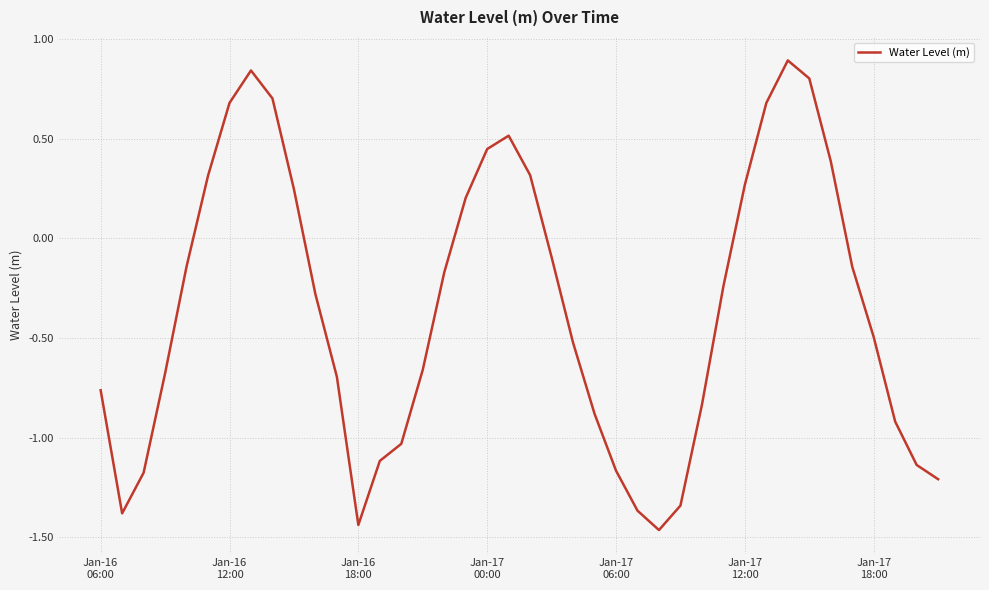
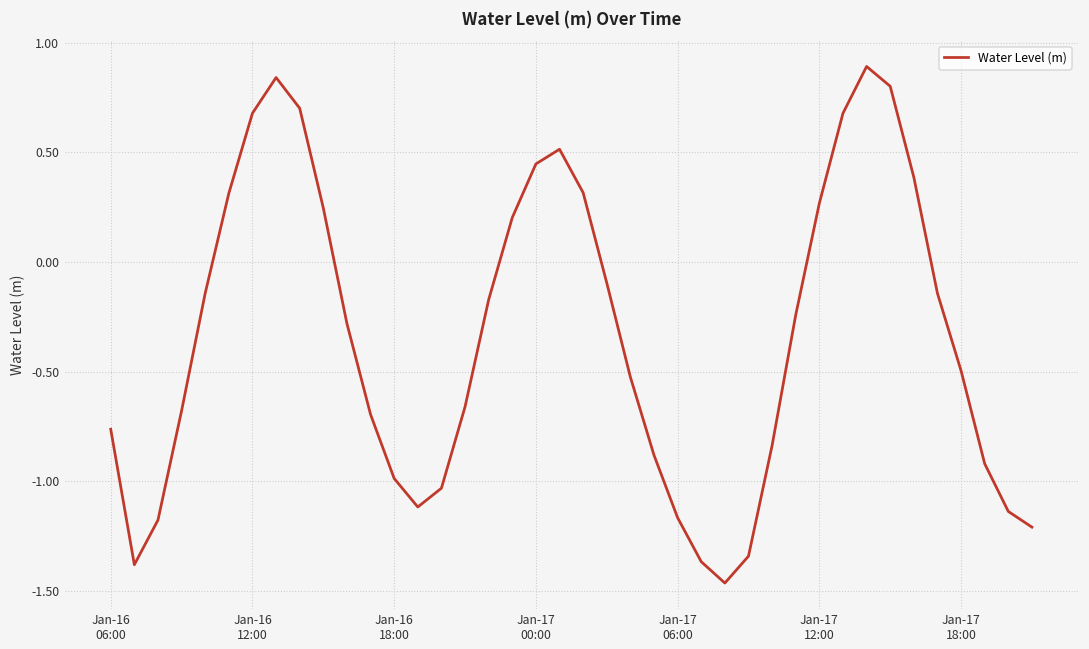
Jan-16 18:00: -1.44 -> -0.99
